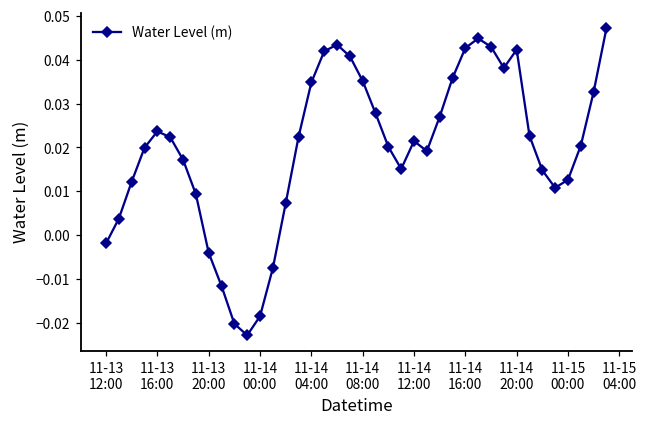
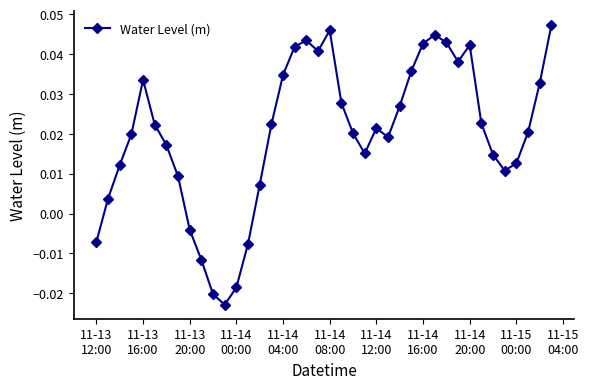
11-13 12:00: -0.002 -> -0.007
11-13 16:00: 0.024 -> 0.034
11-14 08:00: 0.035 -> 0.046
